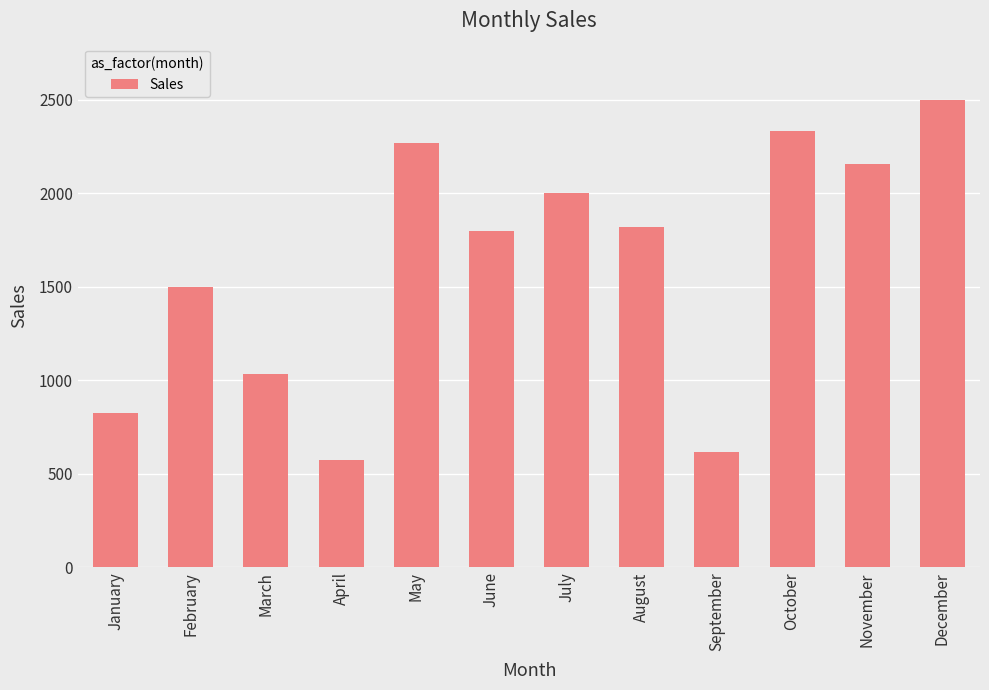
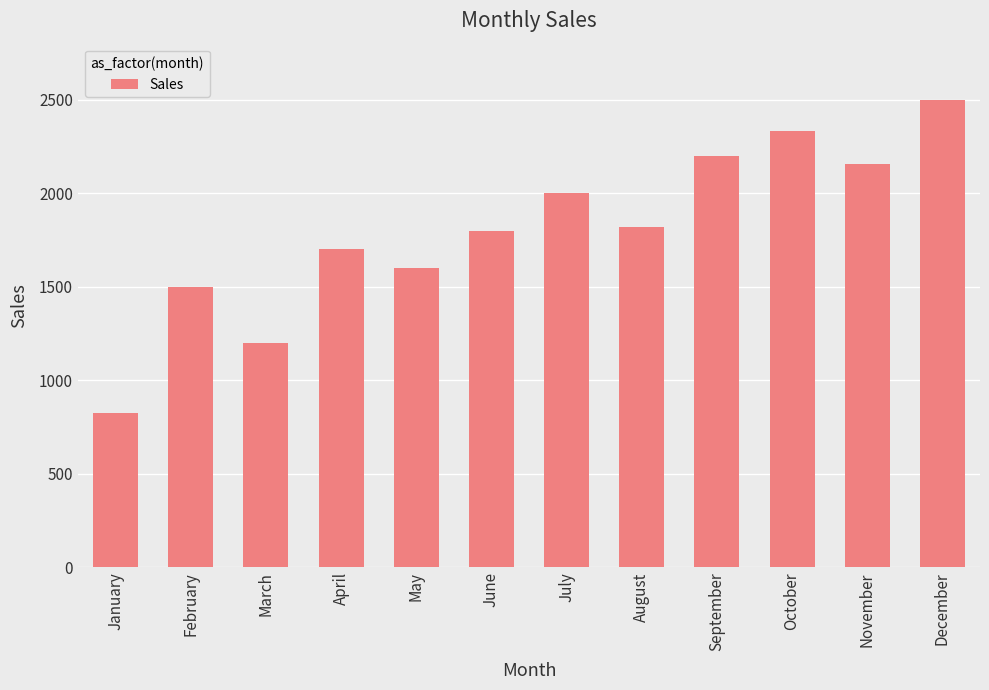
March: 1030 -> 1200
April: 580 -> 1700
May: 2270 -> 1600
September: 620 -> 2200
